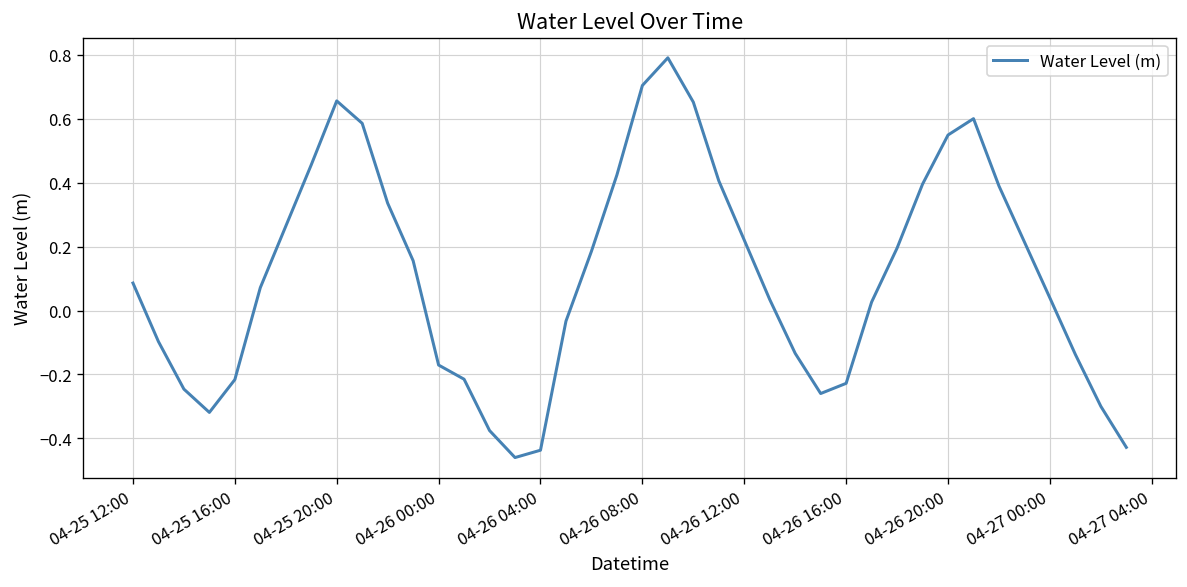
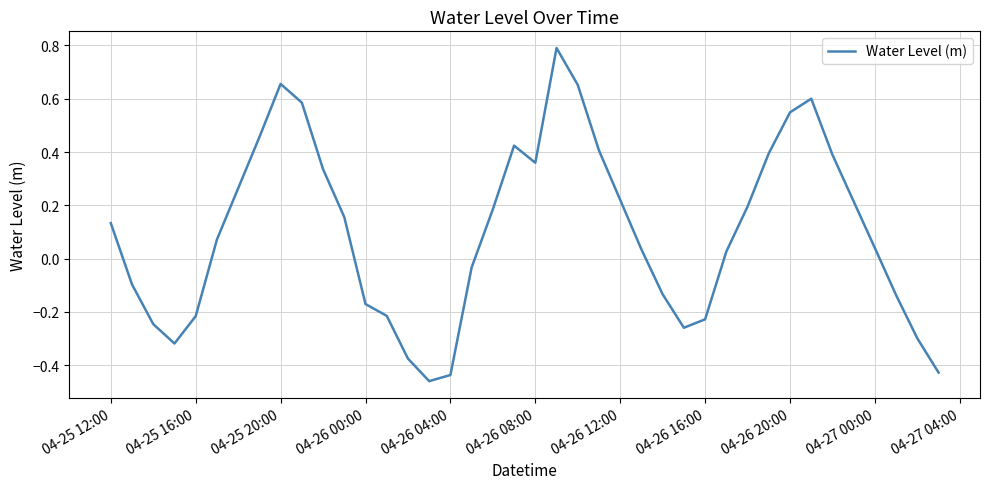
04-25 12:00: 0.09 -> 0.13
04-26 08:00: 0.70 -> 0.36
